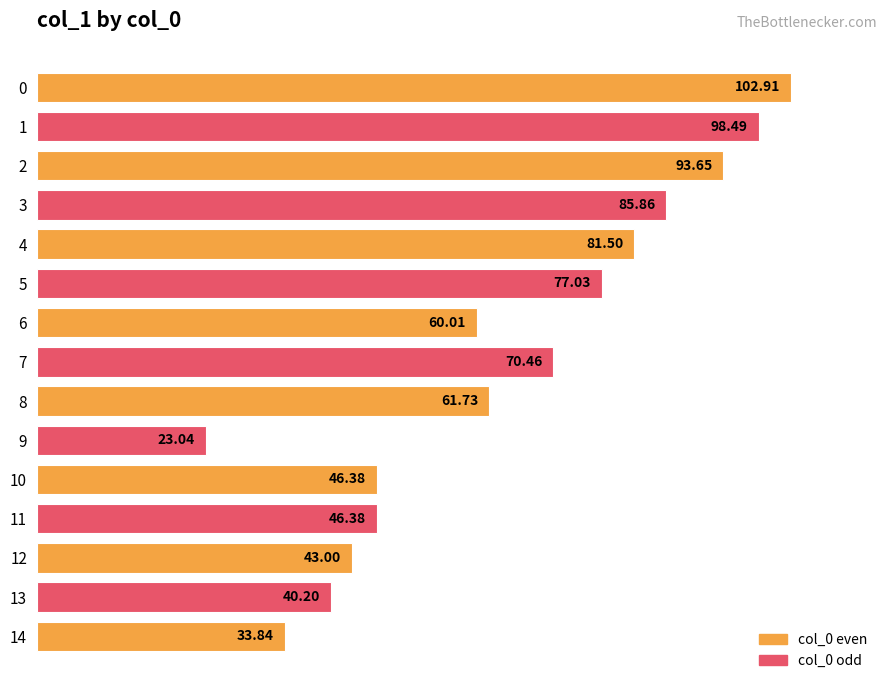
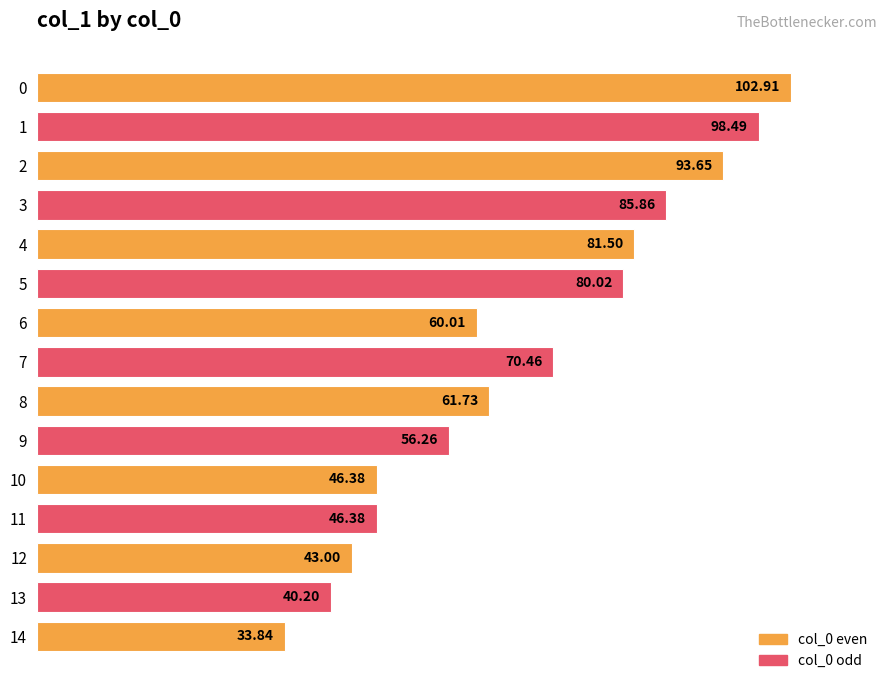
5: 77.03 -> 80.02
9: 23.04 -> 56.26
